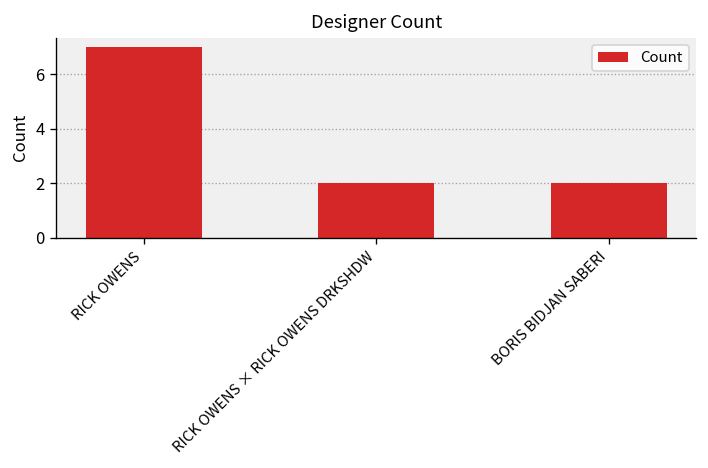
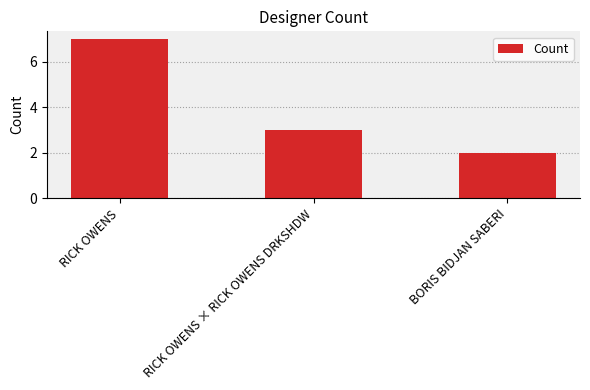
RICK OWENS × RICK OWENS DRKSHDW: 2 -> 3
